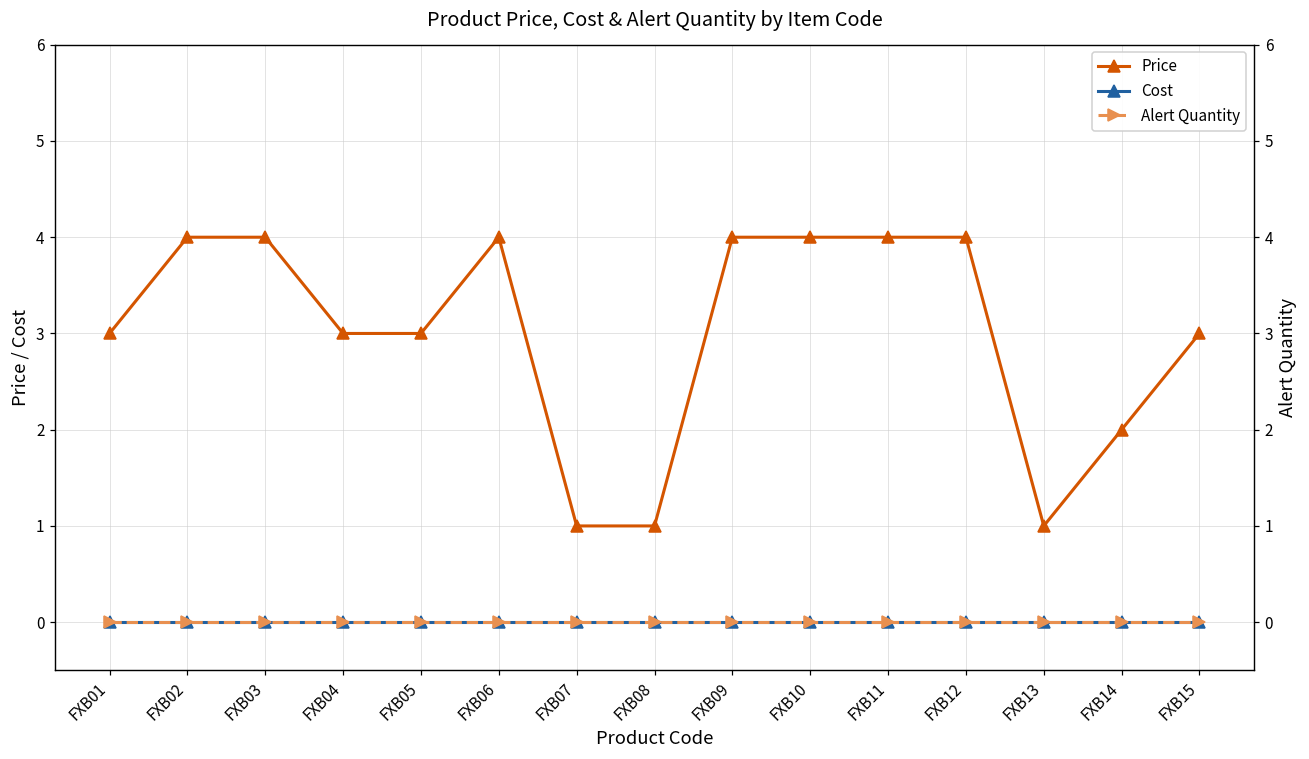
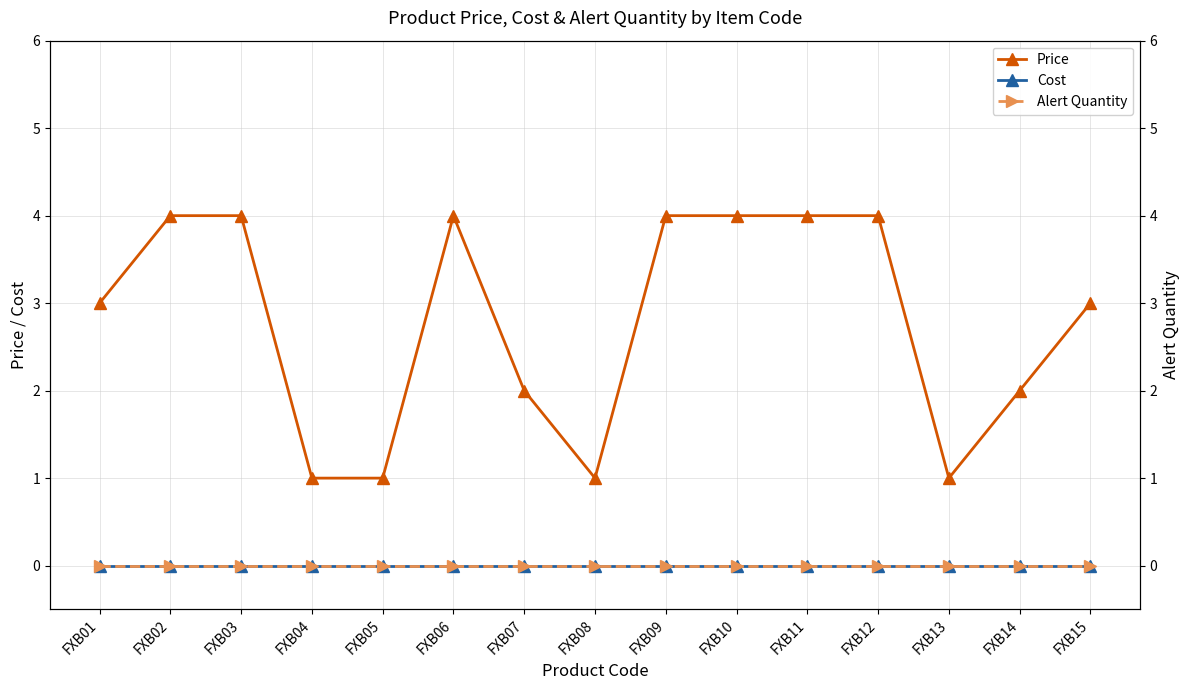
Price, FXB04: 3 -> 1
Price, FXB05: 3 -> 1
Price, FXB07: 1 -> 2
